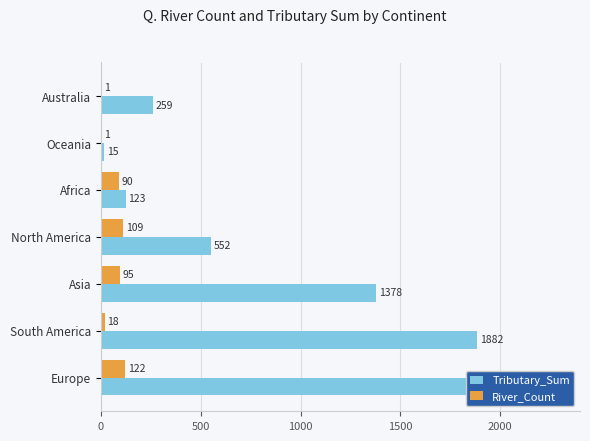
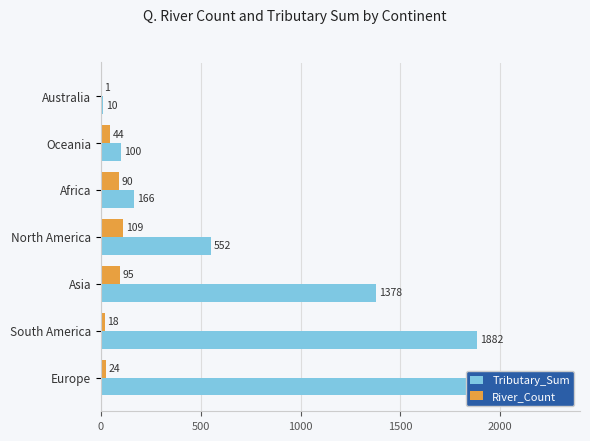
Tributary_Sum, Australia: 259 -> 10
River_Count, Oceania: 1 -> 44
Tributary_Sum, Oceania: 15 -> 100
Tributary_Sum, Africa: 123 -> 166
River_Count, Europe: 122 -> 24
